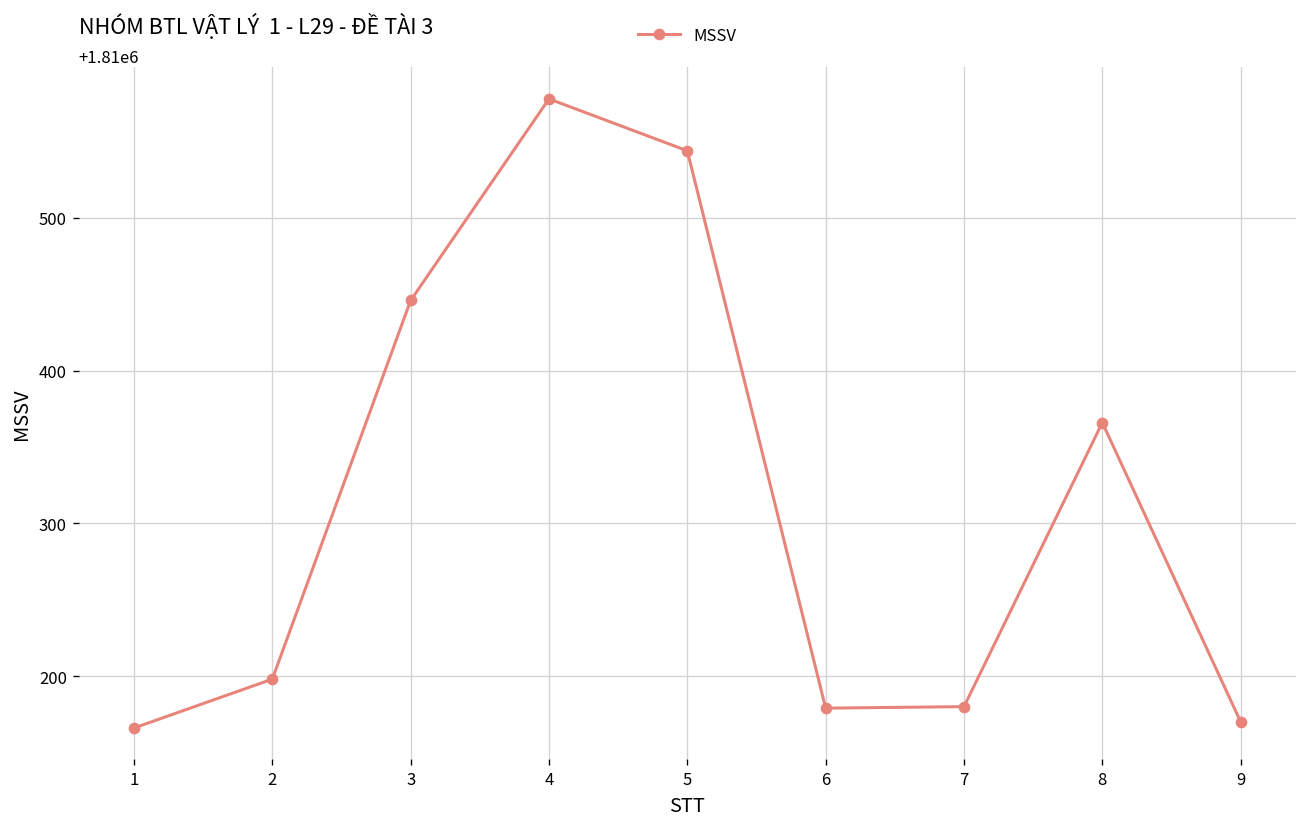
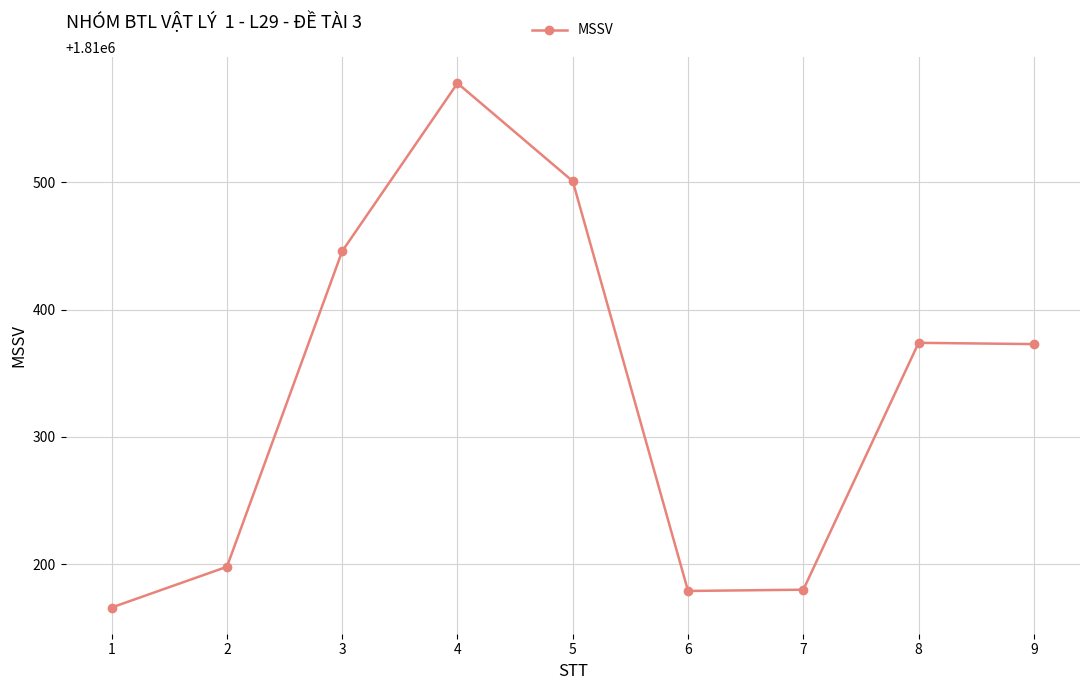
5: 1810544 -> 1810501
8: 1810366 -> 1810374
9: 1810170 -> 1810373
